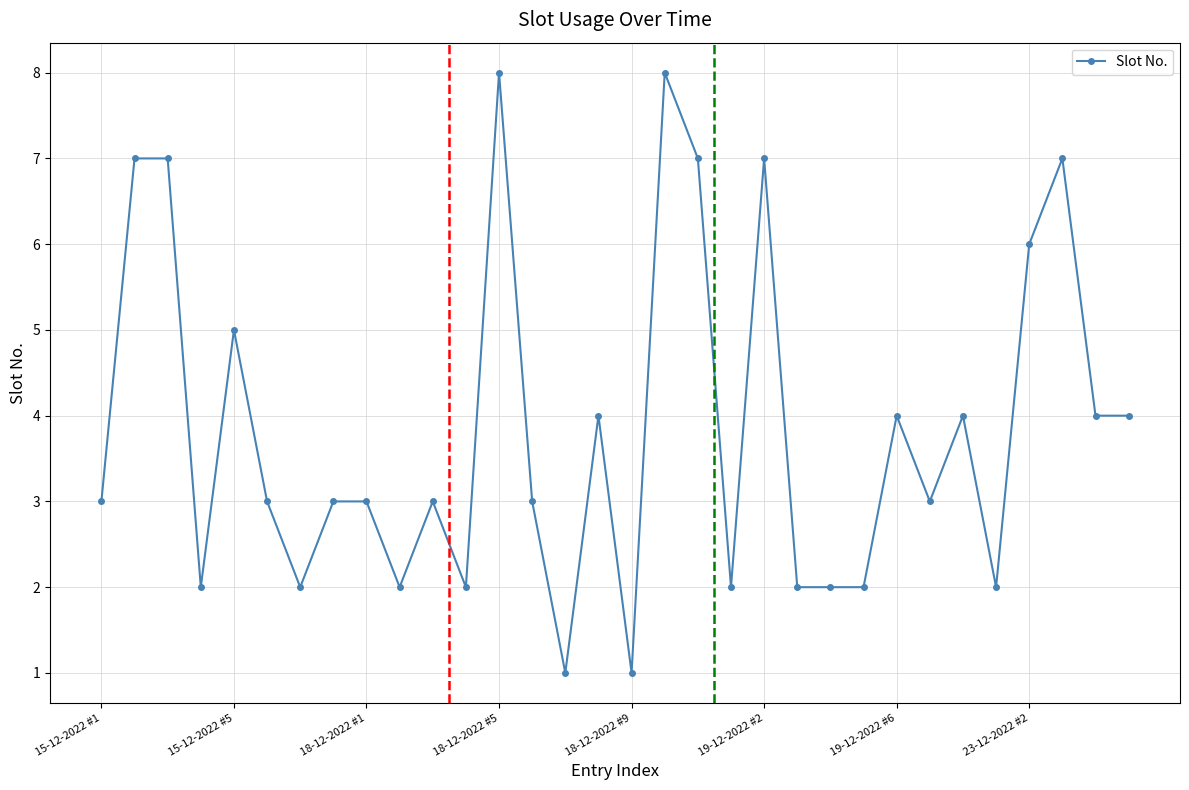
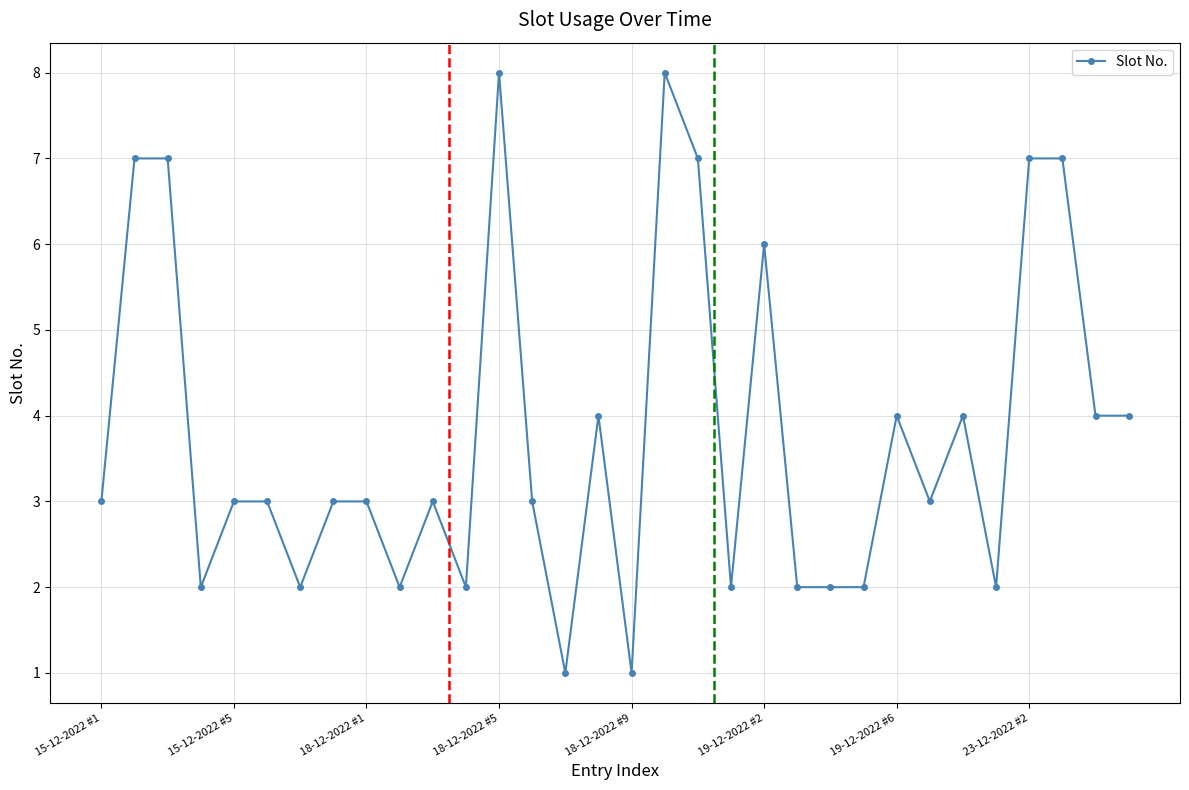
15-12-2022 #5: 5 -> 3
19-12-2022 #2: 7 -> 6
23-12-2022 #2: 6 -> 7
